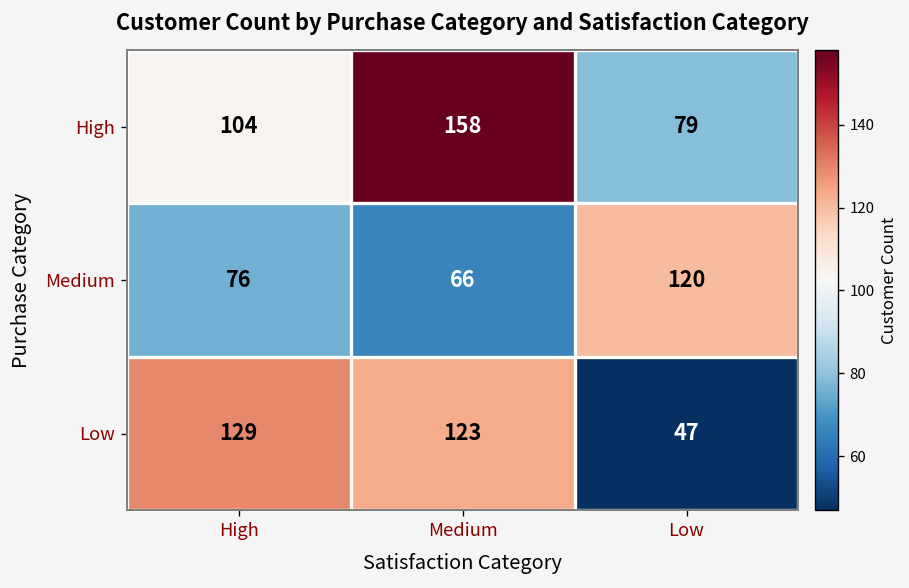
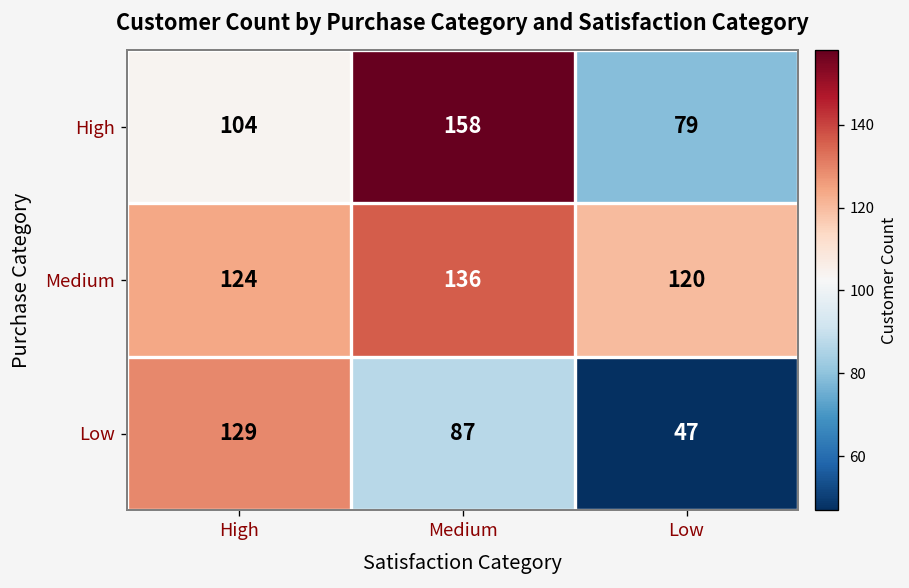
Medium, High: 76 -> 124
Medium, Medium: 66 -> 136
Low, Medium: 123 -> 87
